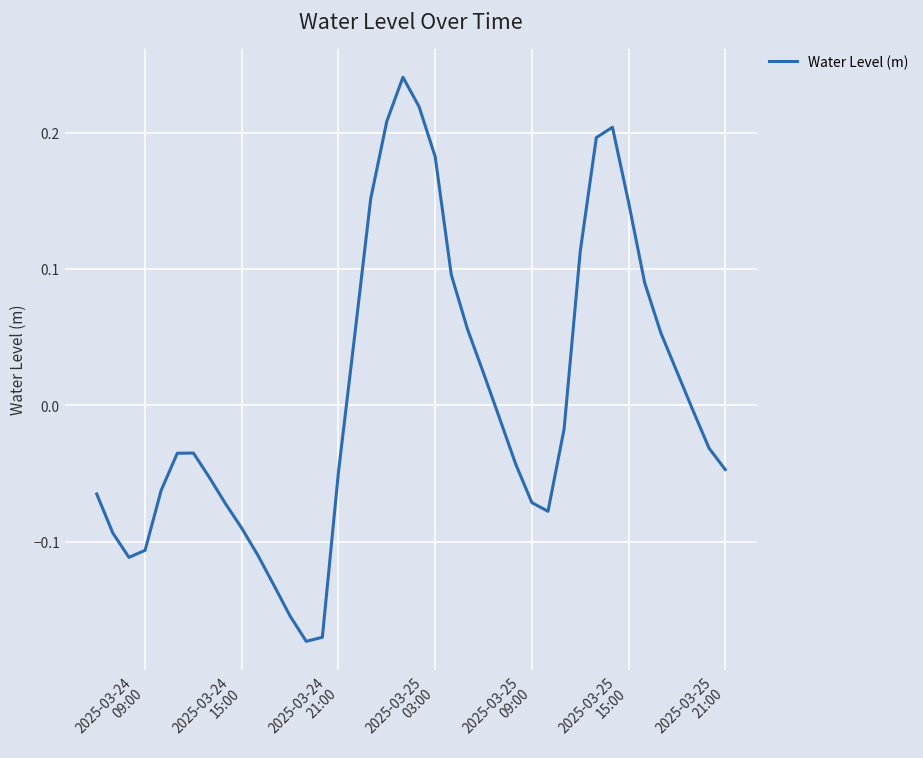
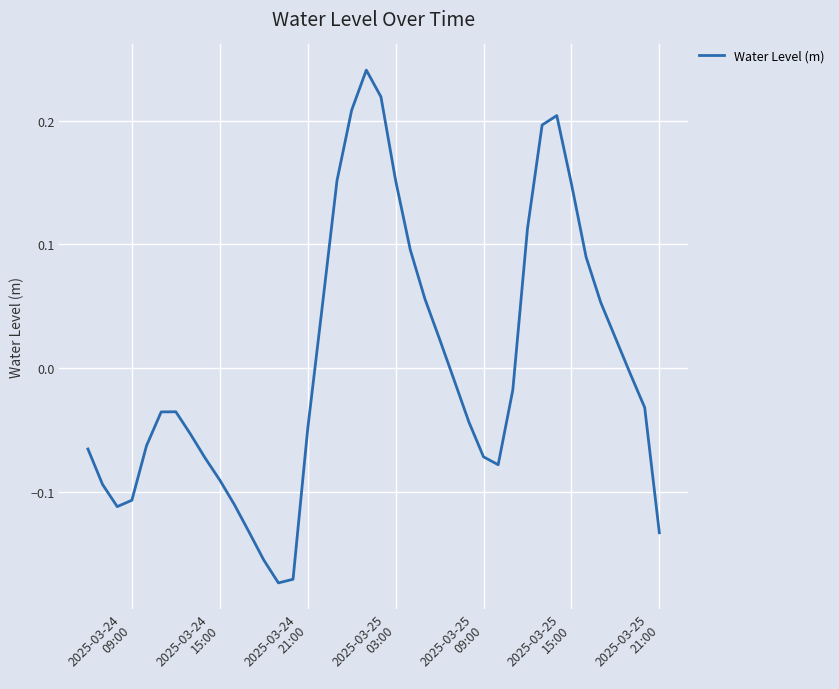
2025-03-25 03:00: 0.182 -> 0.152
2025-03-25 21:00: -0.047 -> -0.133
